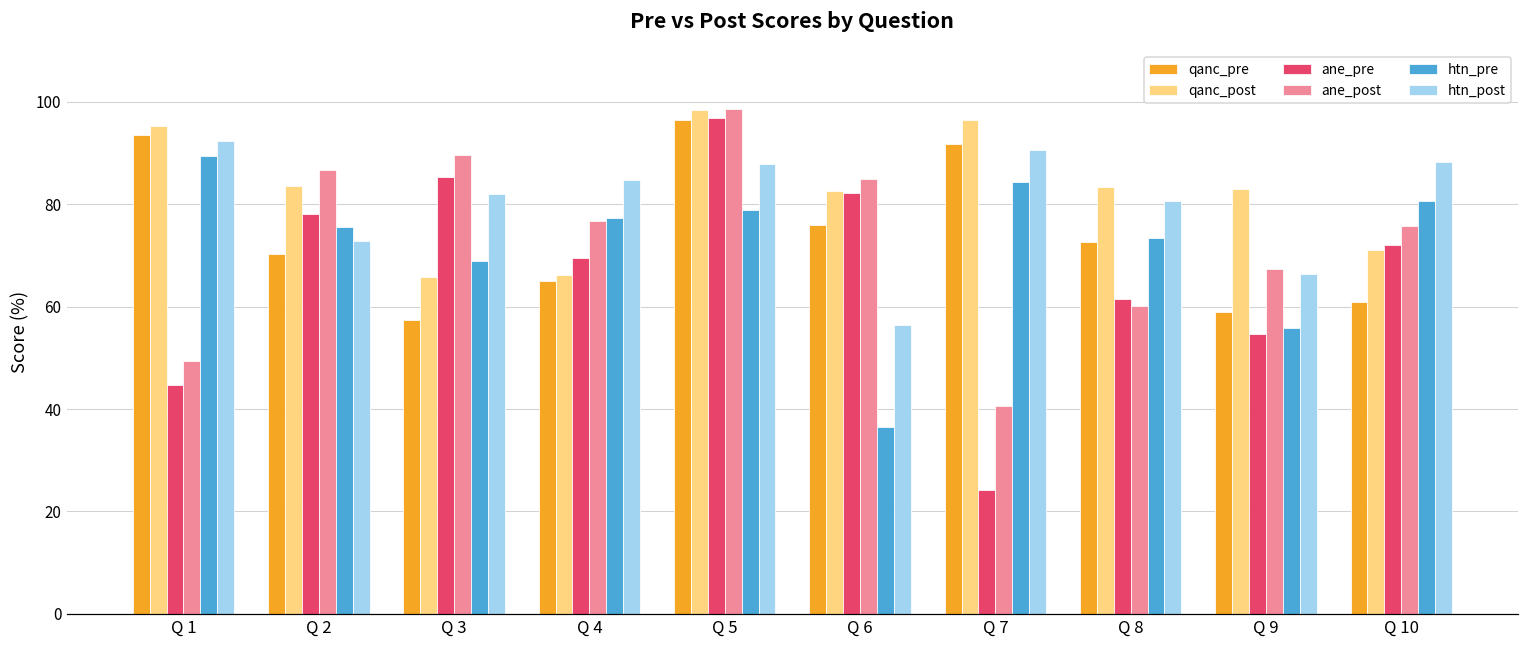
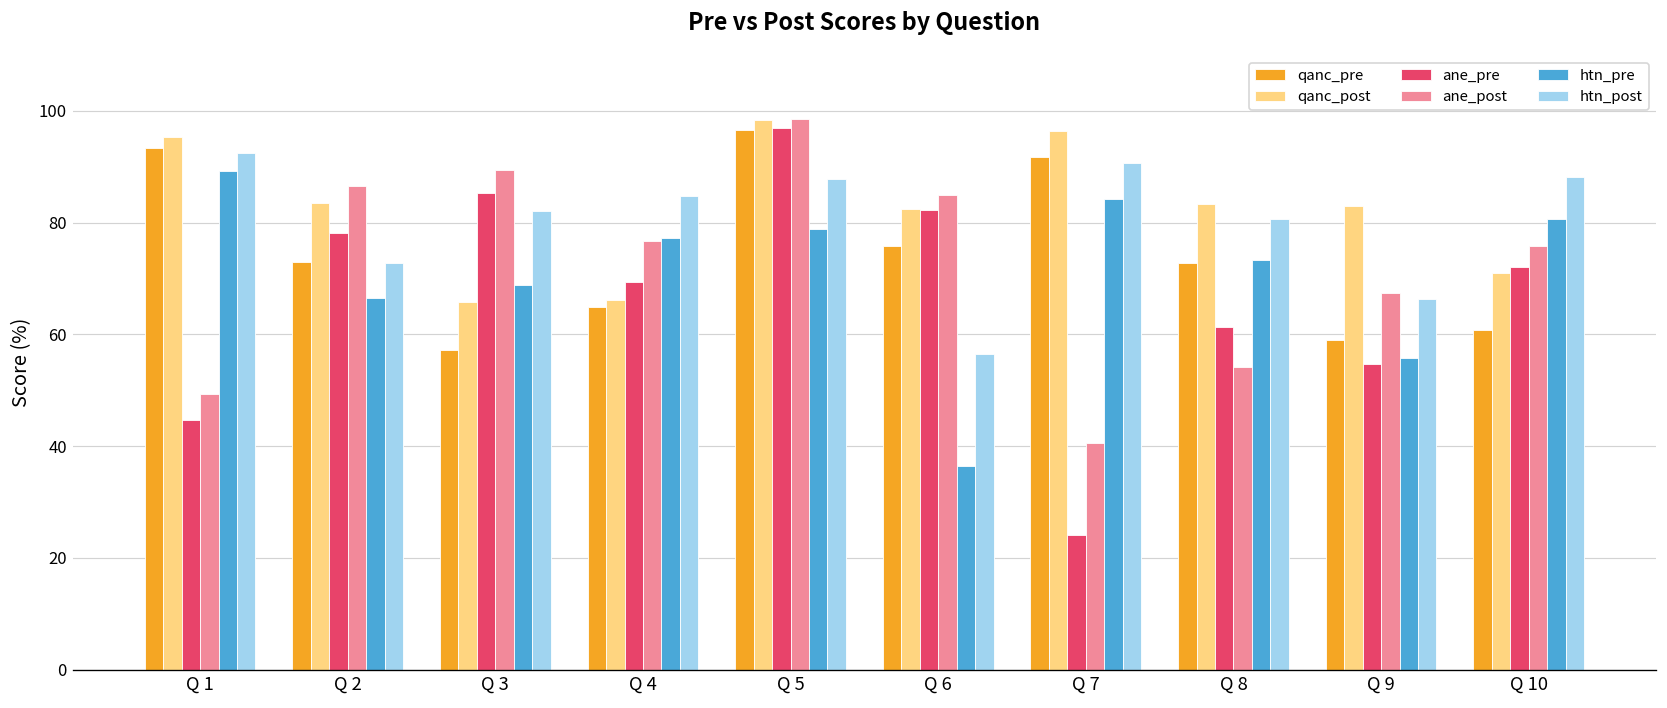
qanc_pre, Q 2: 70 -> 73
htn_pre, Q 2: 76 -> 67
ane_post, Q 8: 60 -> 54
